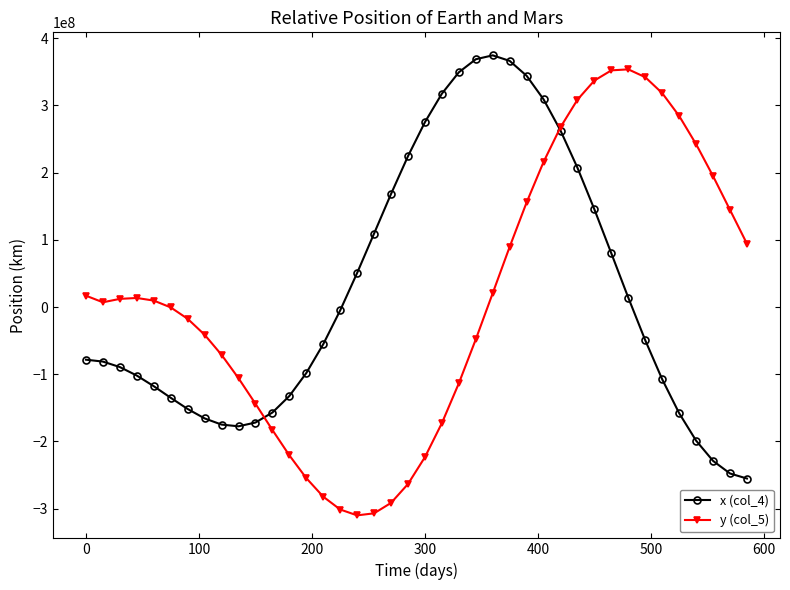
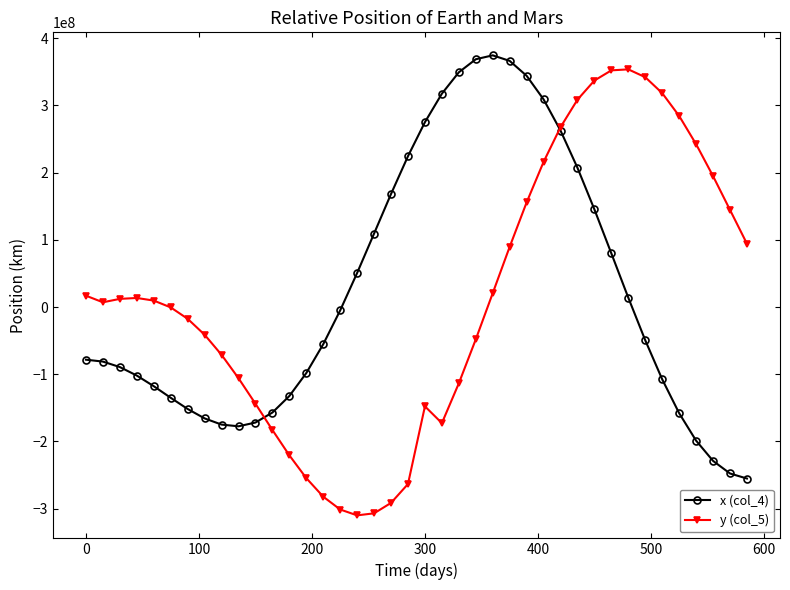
y (col_5), 300: -220000000 -> -150000000
